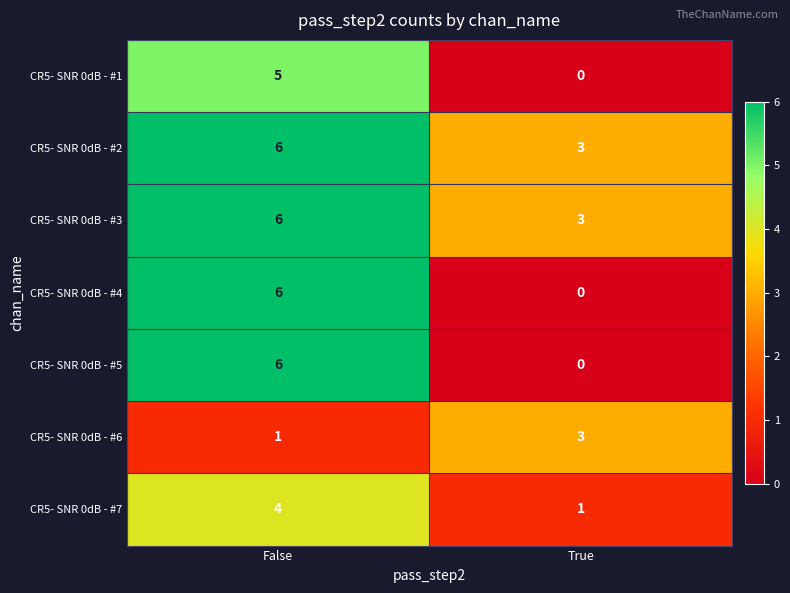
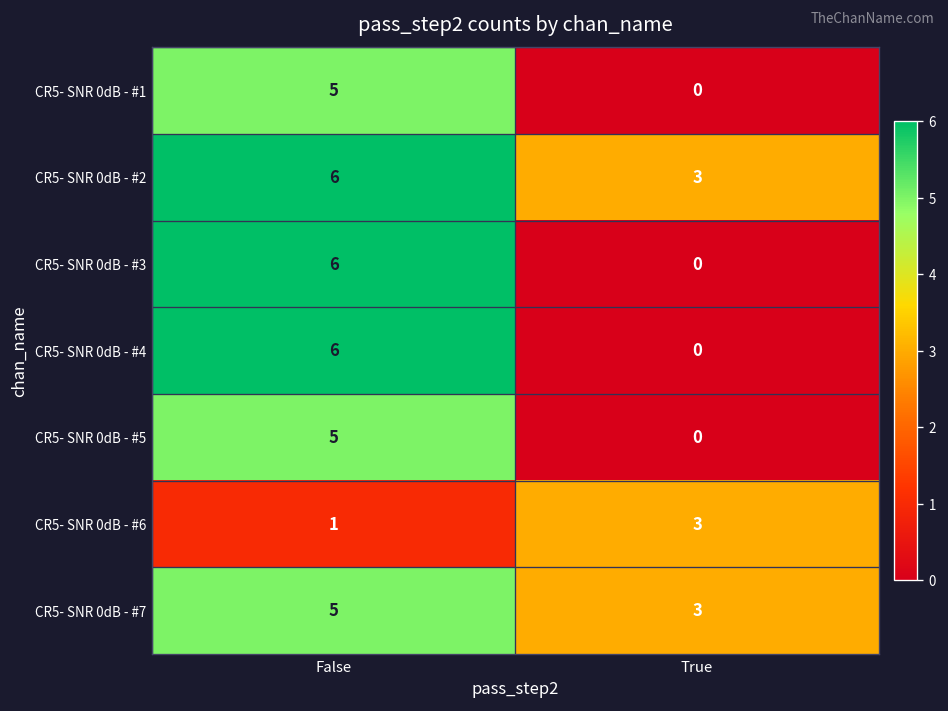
CR5- SNR 0dB - #3, True: 3 -> 0
CR5- SNR 0dB - #5, False: 6 -> 5
CR5- SNR 0dB - #7, False: 4 -> 5
CR5- SNR 0dB - #7, True: 1 -> 3
